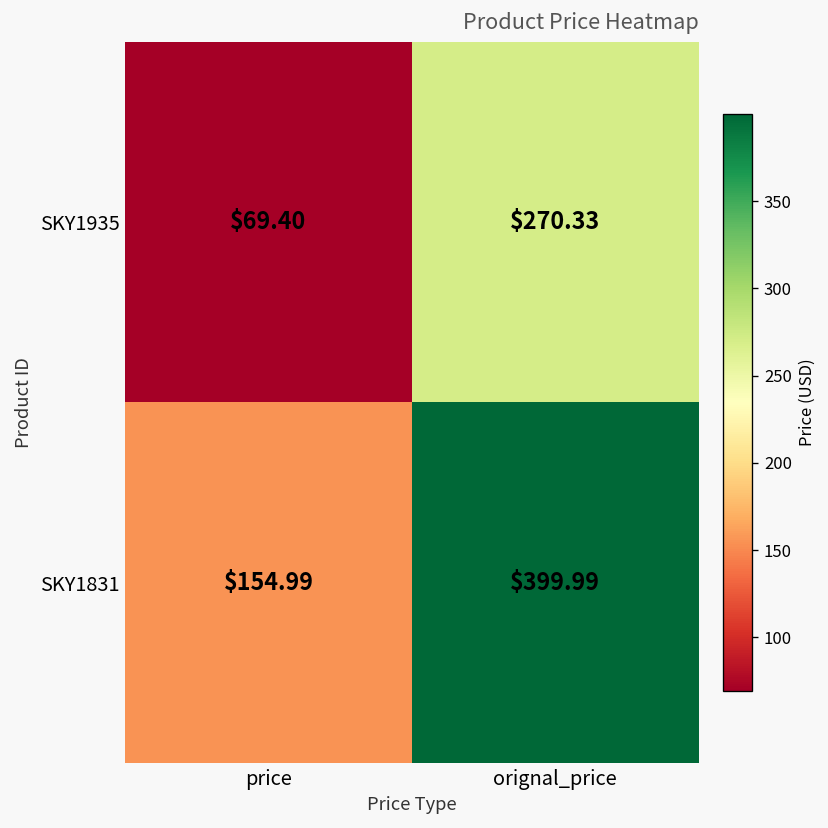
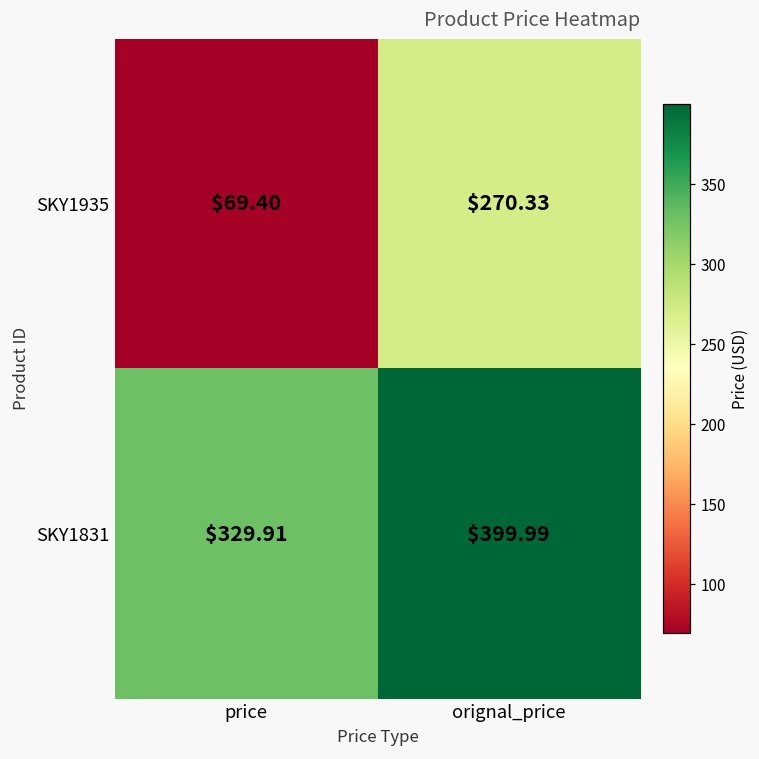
SKY1831, price: $154.99 -> $329.91
